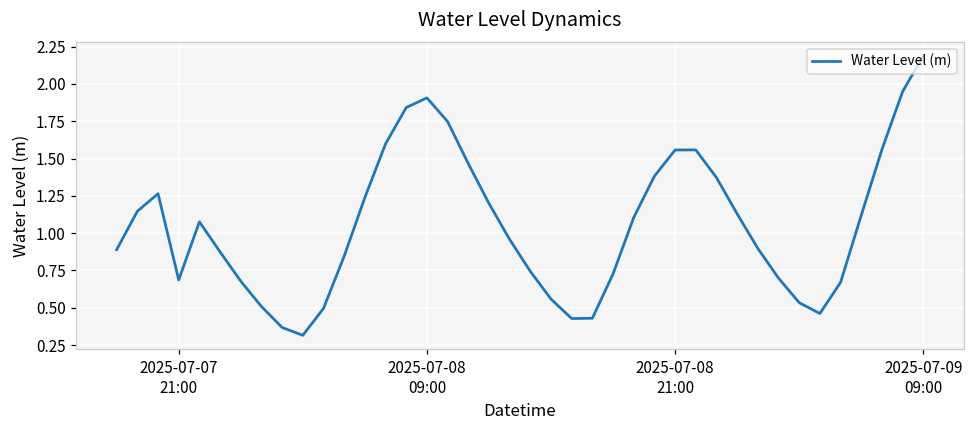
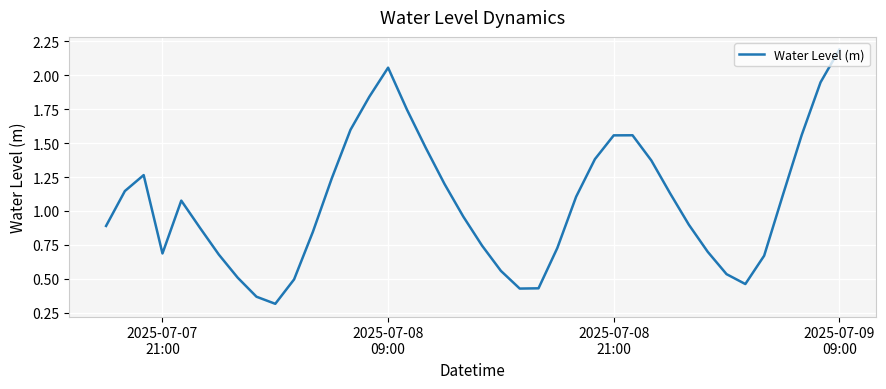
2025-07-08 09:00: 1.91 -> 2.06
